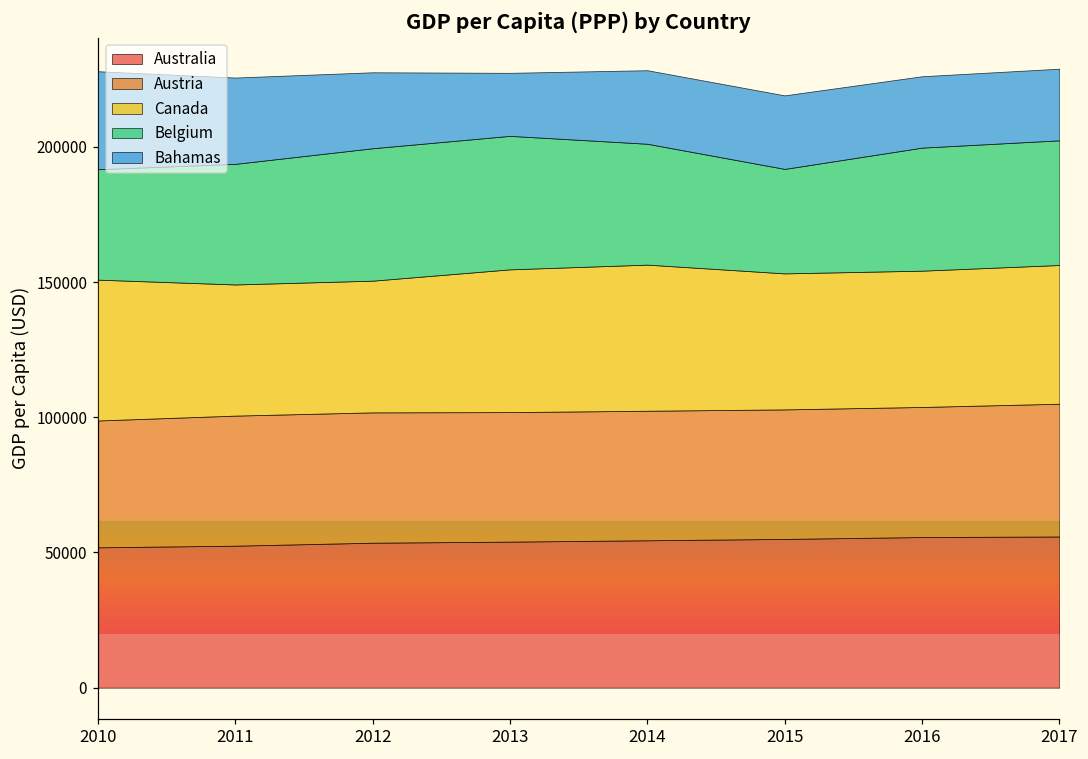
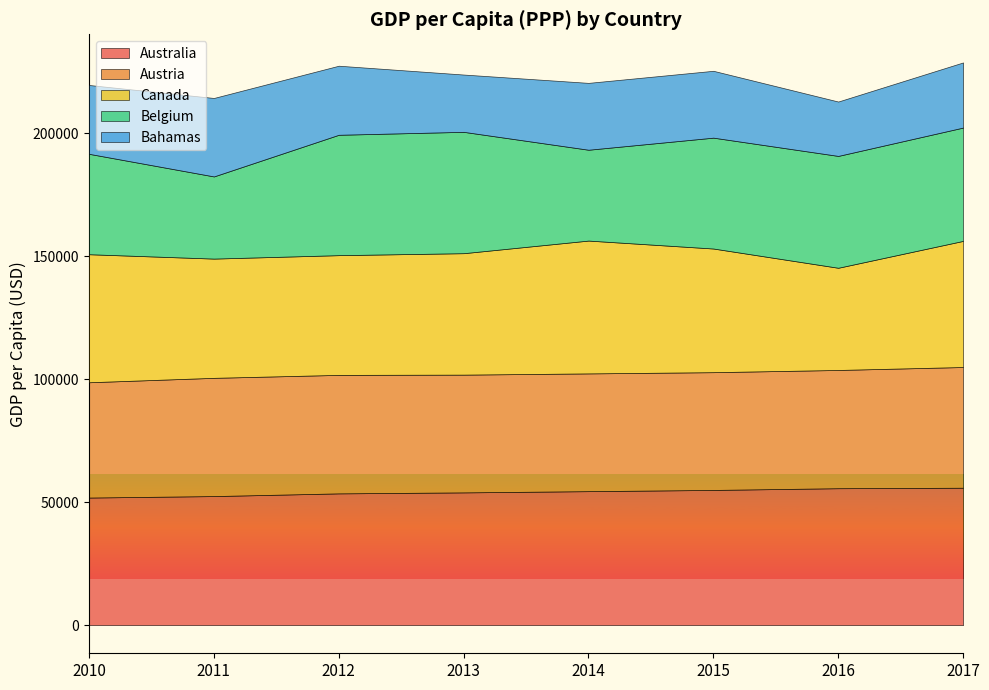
Bahamas, 2010: 36000 -> 28000
Belgium, 2011: 45000 -> 33000
Canada, 2013: 53000 -> 49000
Belgium, 2014: 45000 -> 37000
Belgium, 2015: 39000 -> 45000
Canada, 2016: 50000 -> 42000
Bahamas, 2016: 26000 -> 22000
